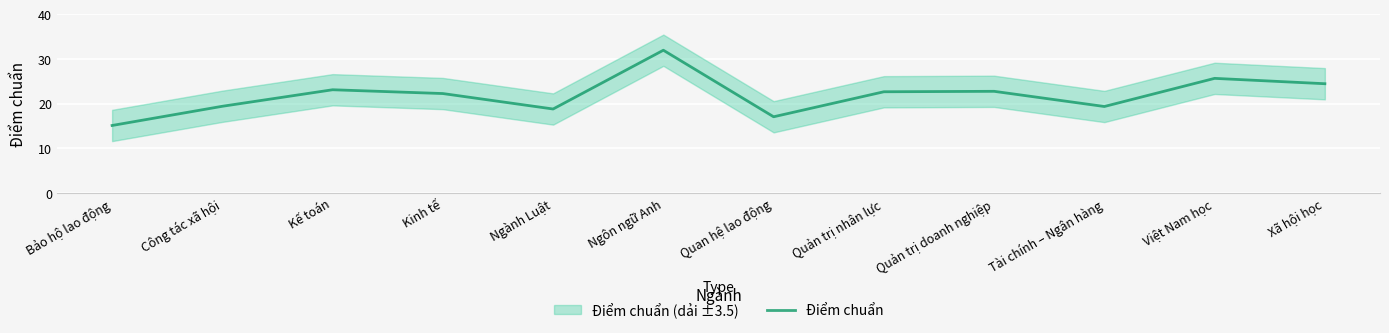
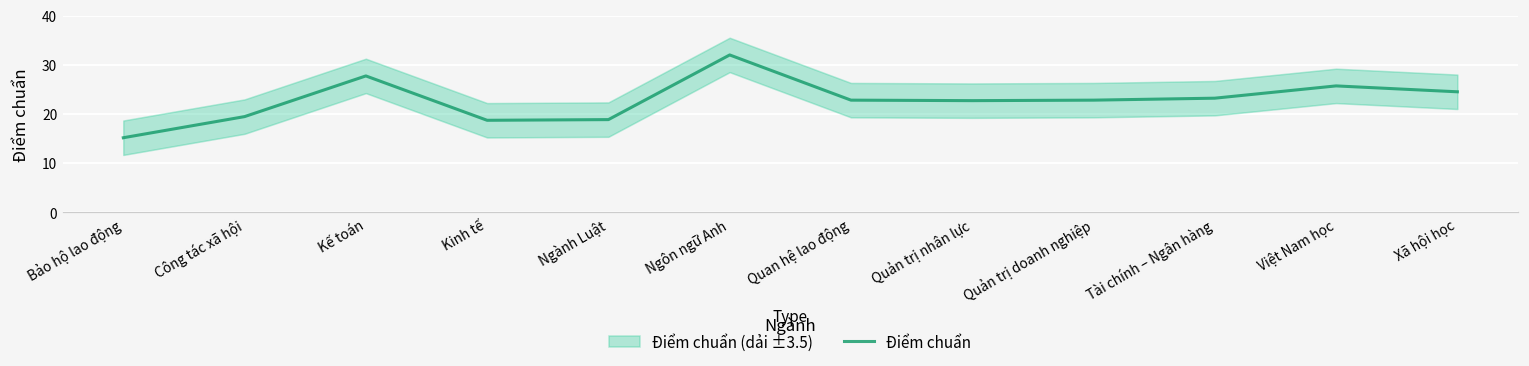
Điểm chuẩn, Kế toán: 23 -> 28
Điểm chuẩn, Kinh tế: 22 -> 19
Điểm chuẩn, Quan hệ lao động: 17 -> 23
Điểm chuẩn, Tài chính – Ngân hàng: 19 -> 23
